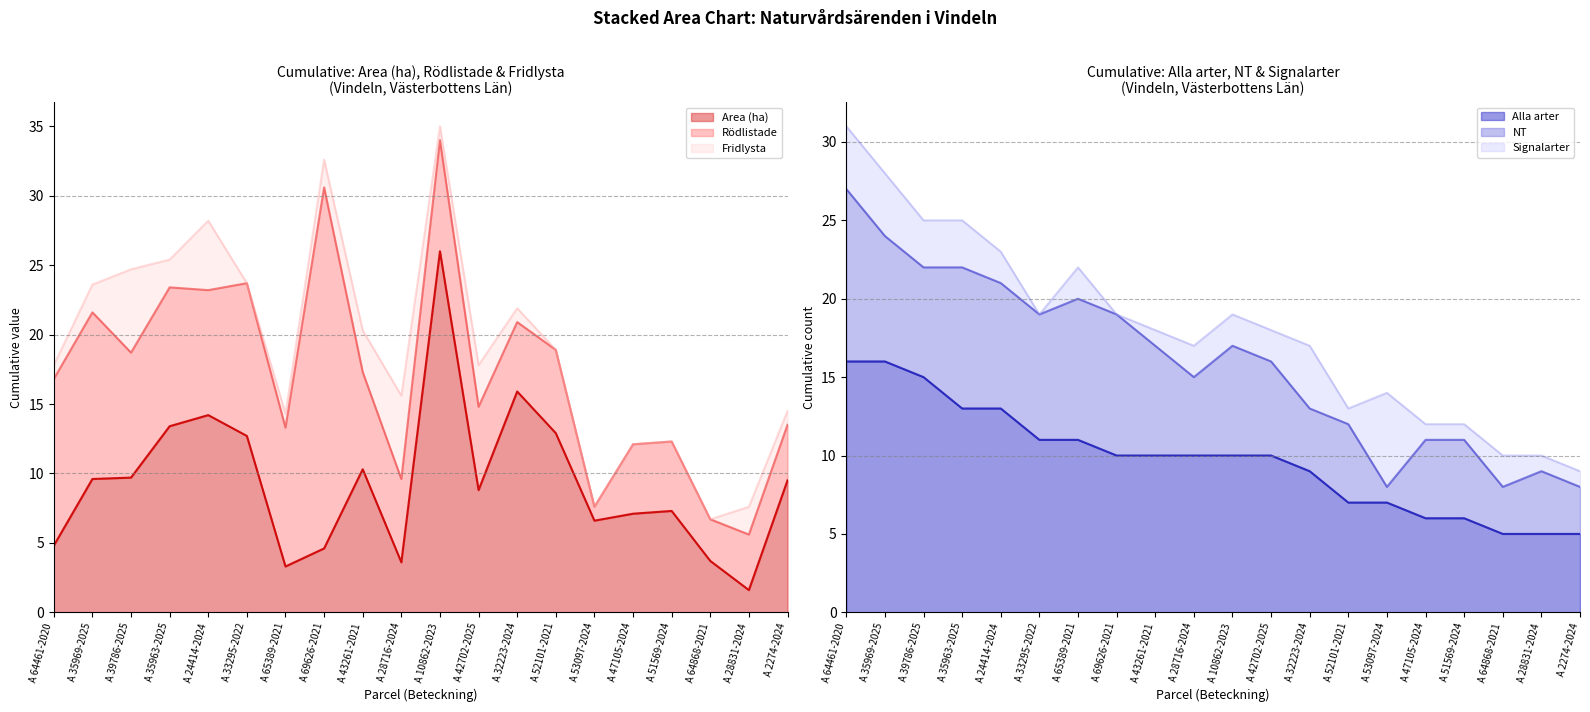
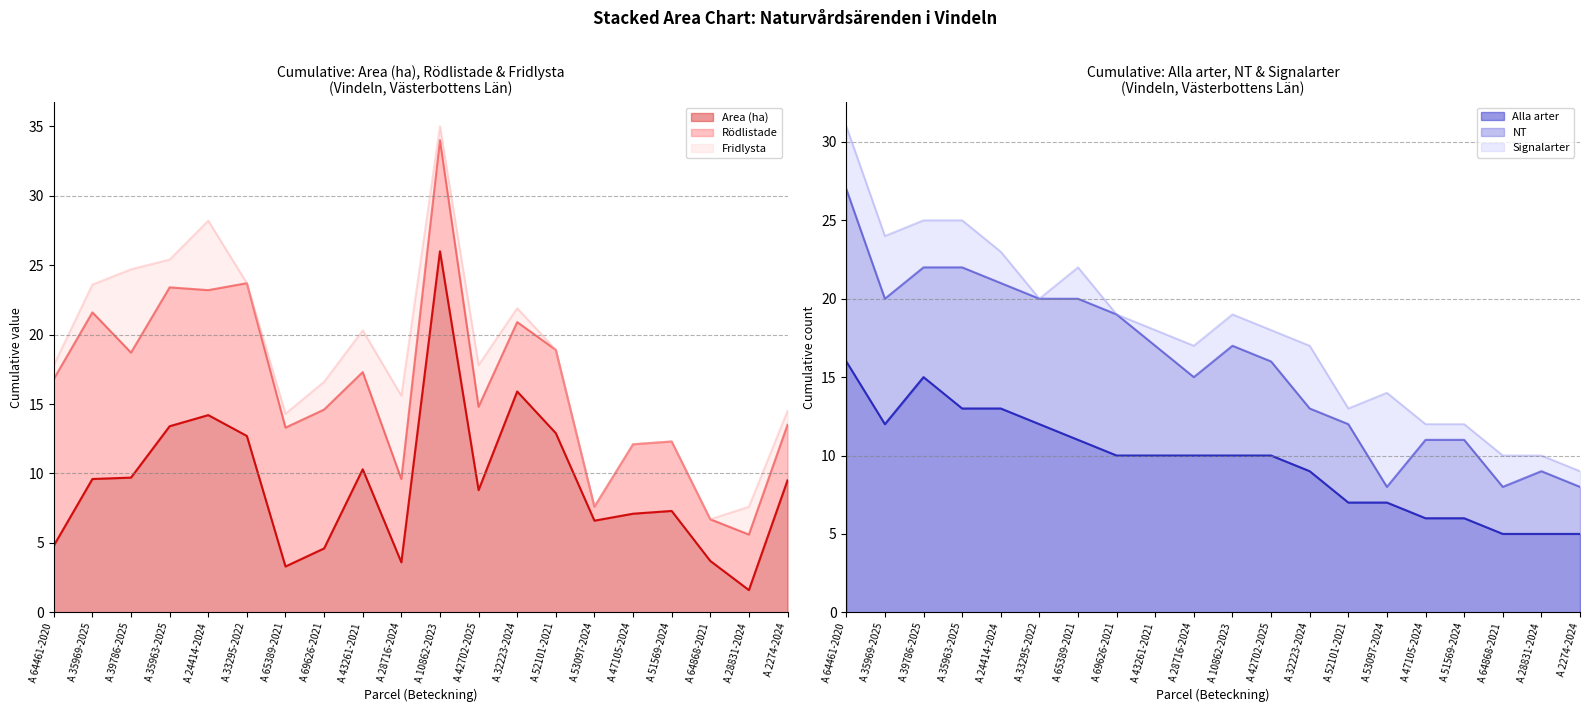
Cumulative: Area (ha), Rödlistade & Fridlysta (Vindeln, Västerbottens Län), Rödlistade, A 69626-2021: 26 -> 10
Cumulative: Alla arter, NT & Signalarter (Vindeln, Västerbottens Län), Alla arter, A 35969-2025: 16 -> 12
Cumulative: Alla arter, NT & Signalarter (Vindeln, Västerbottens Län), Alla arter, A 33295-2022: 11 -> 12
